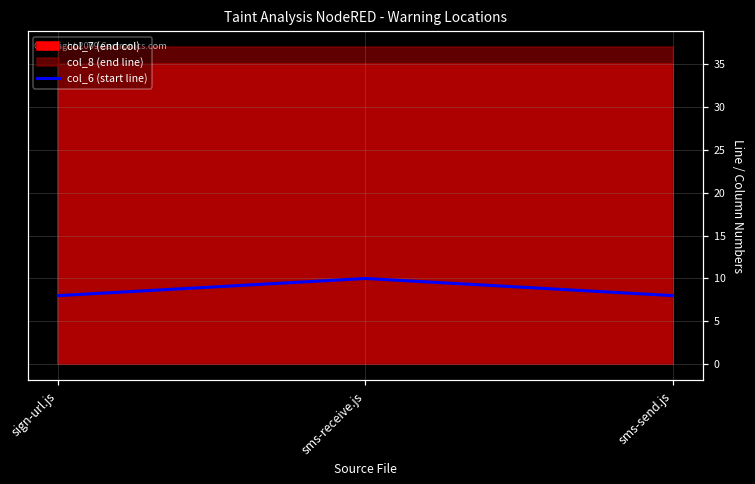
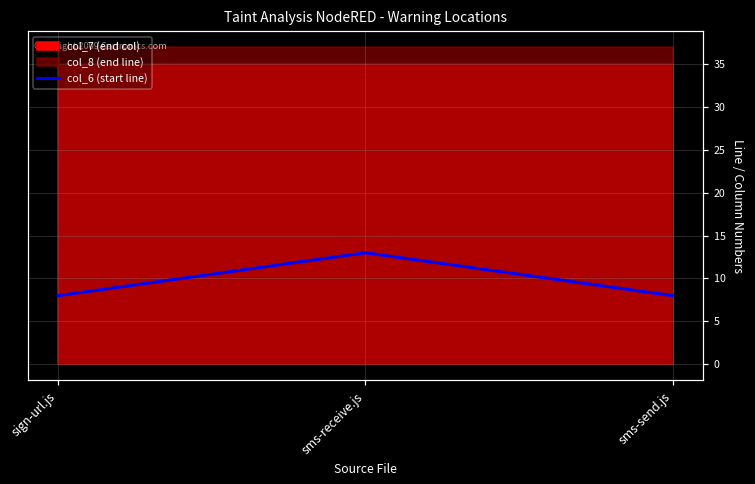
col_6 (start line), sms-receive.js: 10 -> 13
